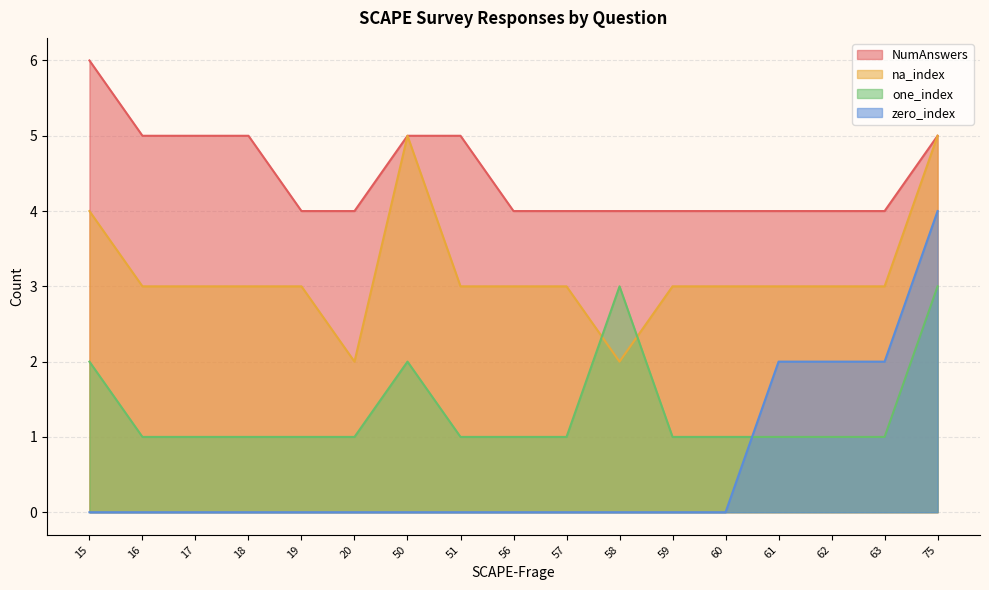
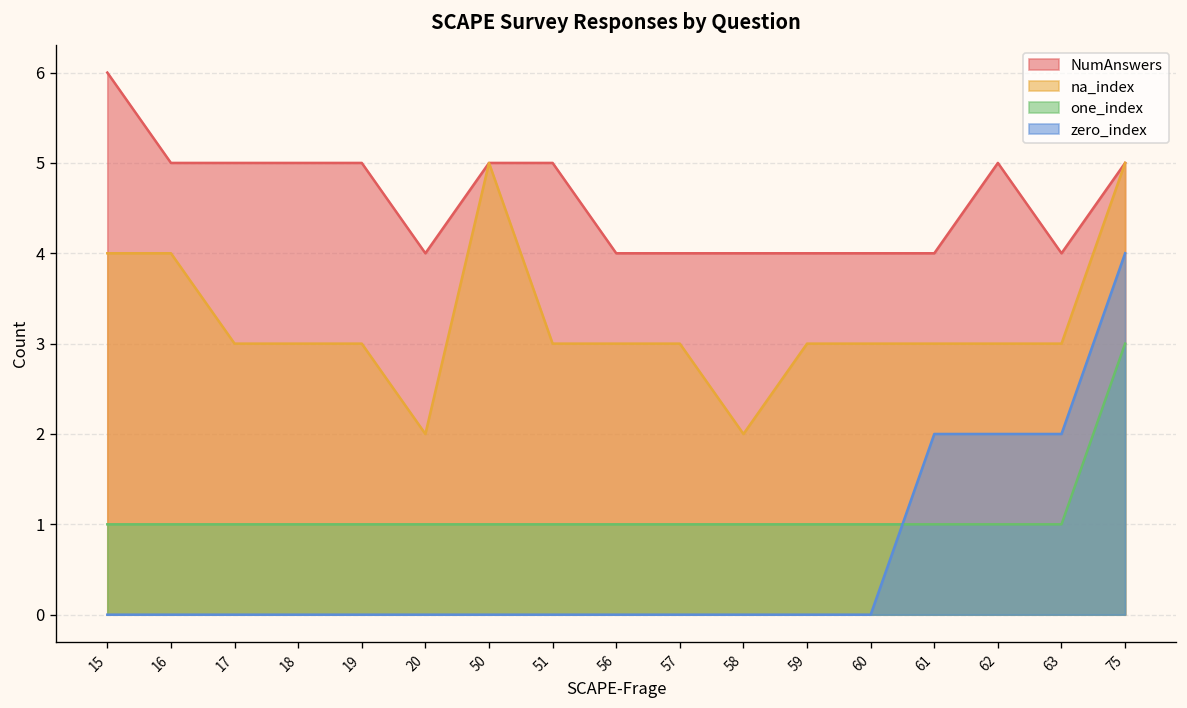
one_index, 15: 2 -> 1
na_index, 16: 3 -> 4
NumAnswers, 19: 4 -> 5
one_index, 50: 2 -> 1
one_index, 58: 3 -> 1
NumAnswers, 62: 4 -> 5
